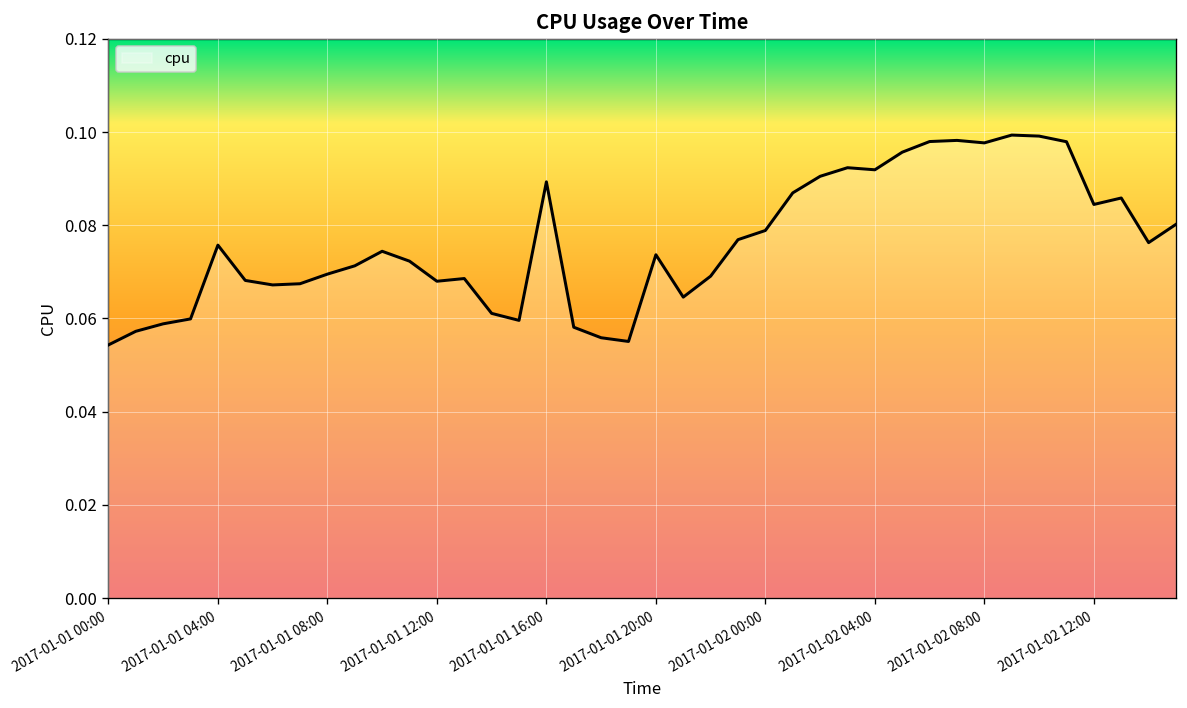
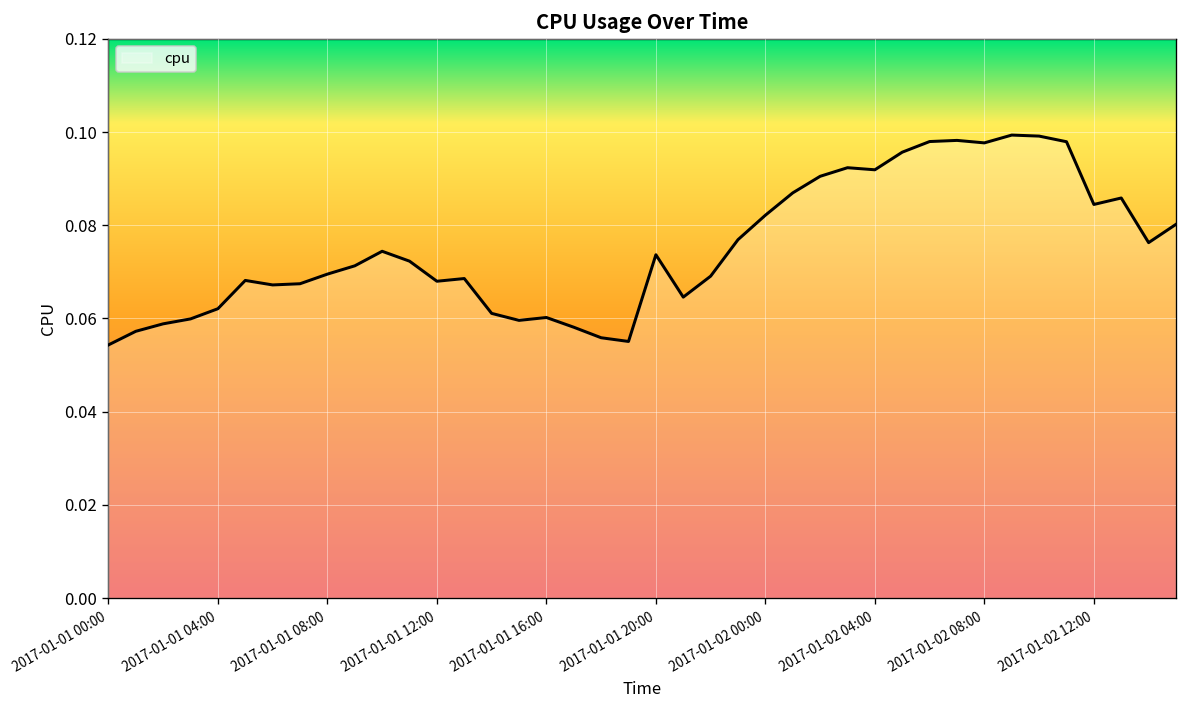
2017-01-01 04:00: 0.076 -> 0.062
2017-01-01 16:00: 0.089 -> 0.060
2017-01-02 00:00: 0.079 -> 0.082
